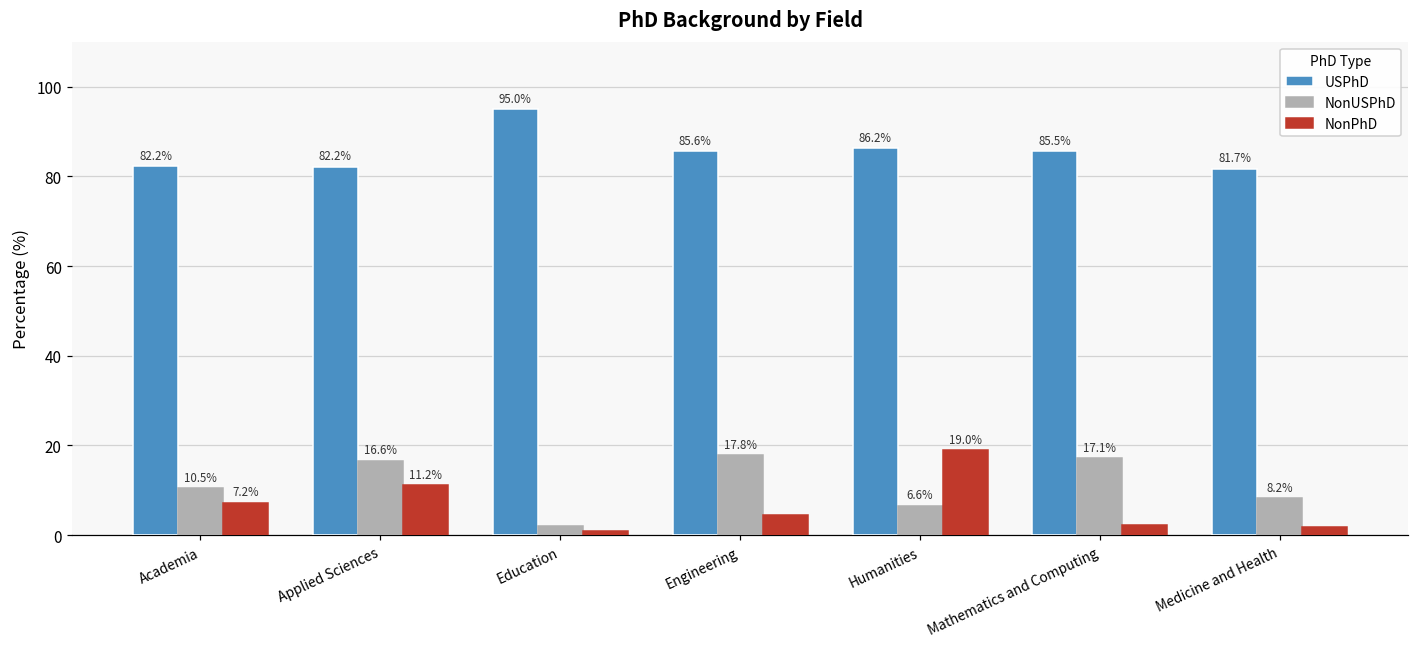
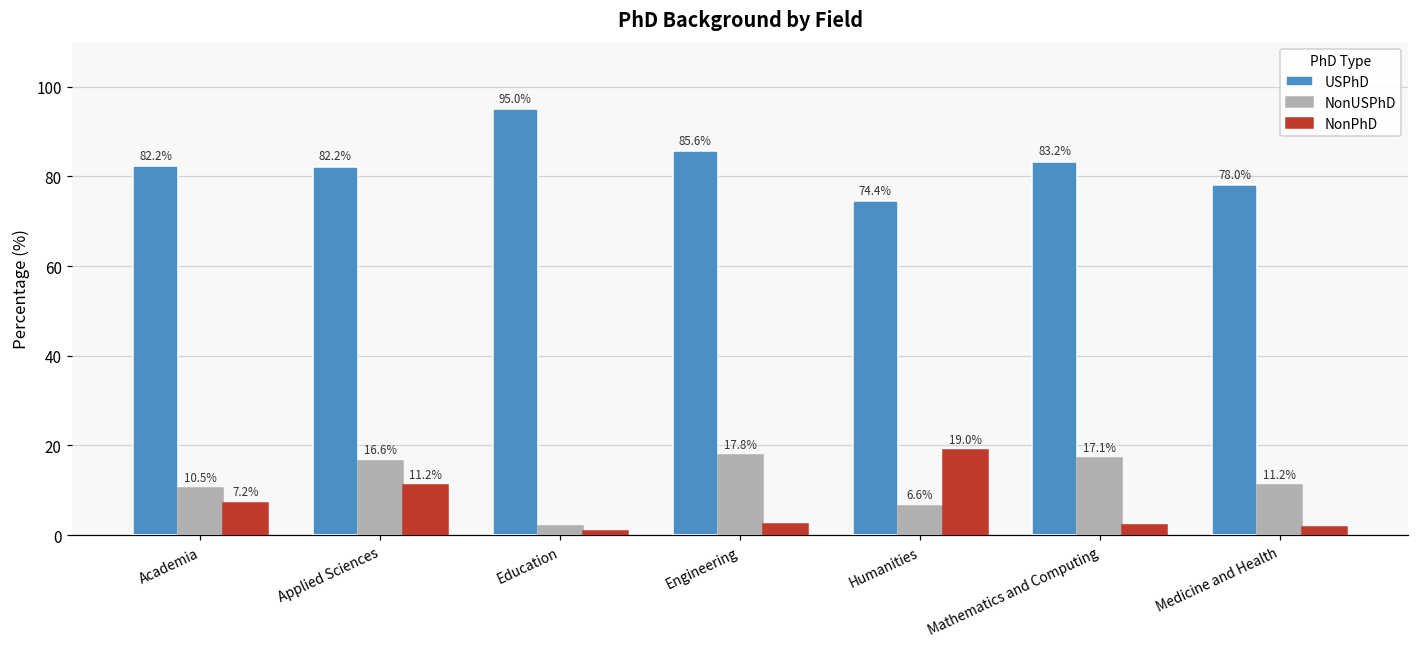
NonPhD, Engineering: 4 -> 2
USPhD, Humanities: 86.2% -> 74.4%
USPhD, Mathematics and Computing: 85.5% -> 83.2%
USPhD, Medicine and Health: 81.7% -> 78.0%
NonUSPhD, Medicine and Health: 8.2% -> 11.2%
